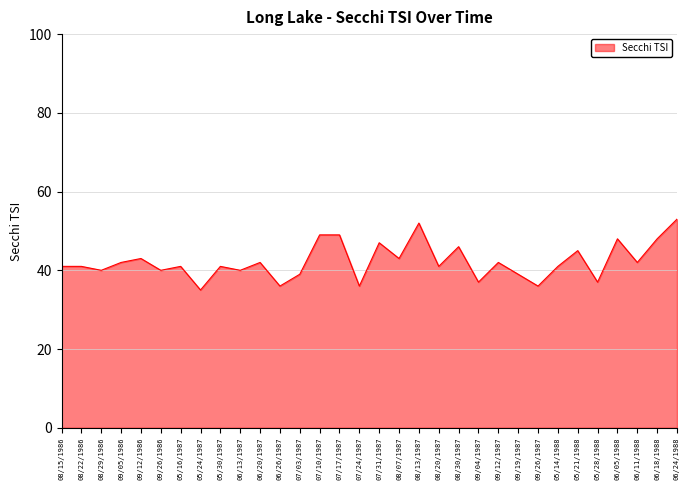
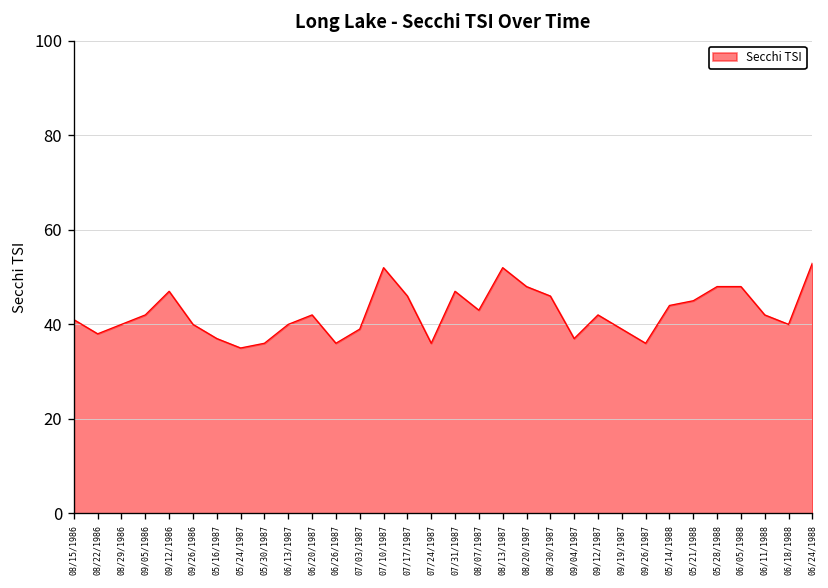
08/22/1986: 41 -> 38
09/12/1986: 43 -> 47
05/16/1987: 41 -> 37
05/30/1987: 41 -> 36
07/10/1987: 49 -> 52
07/17/1987: 49 -> 46
08/20/1987: 41 -> 48
05/14/1988: 41 -> 44
05/28/1988: 37 -> 48
06/18/1988: 48 -> 40
